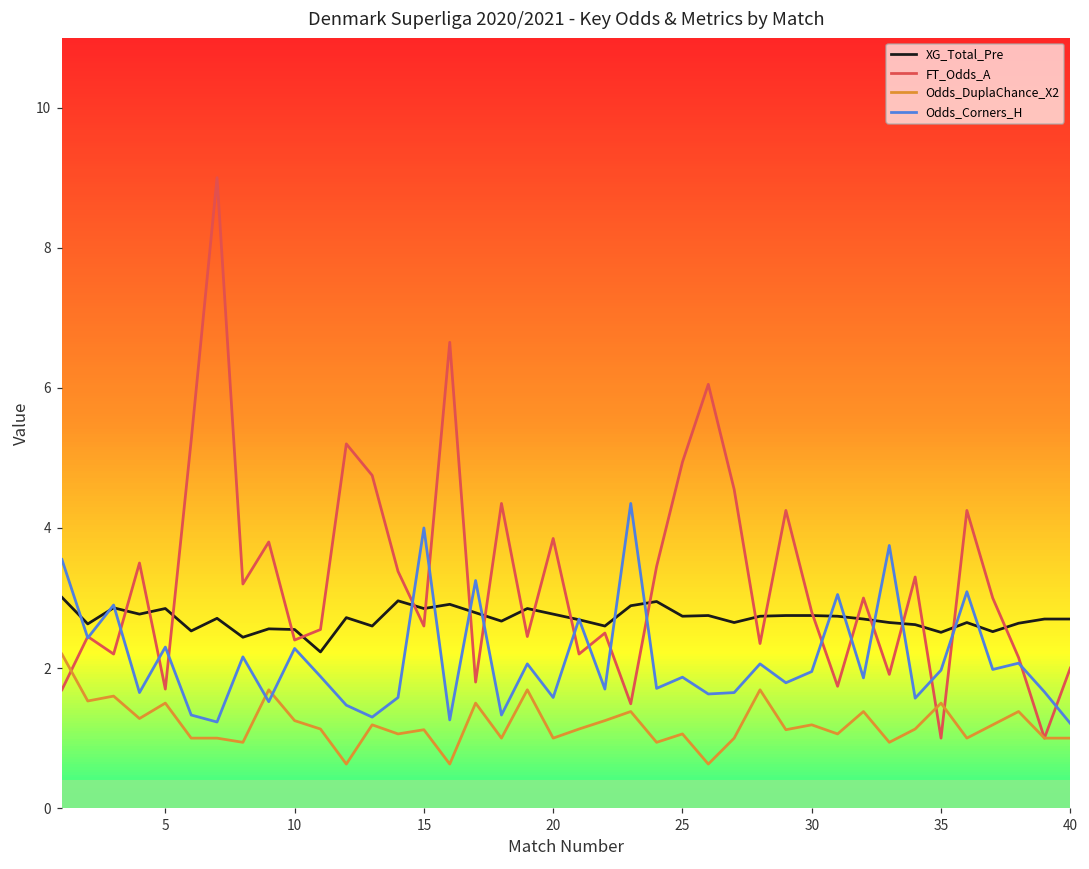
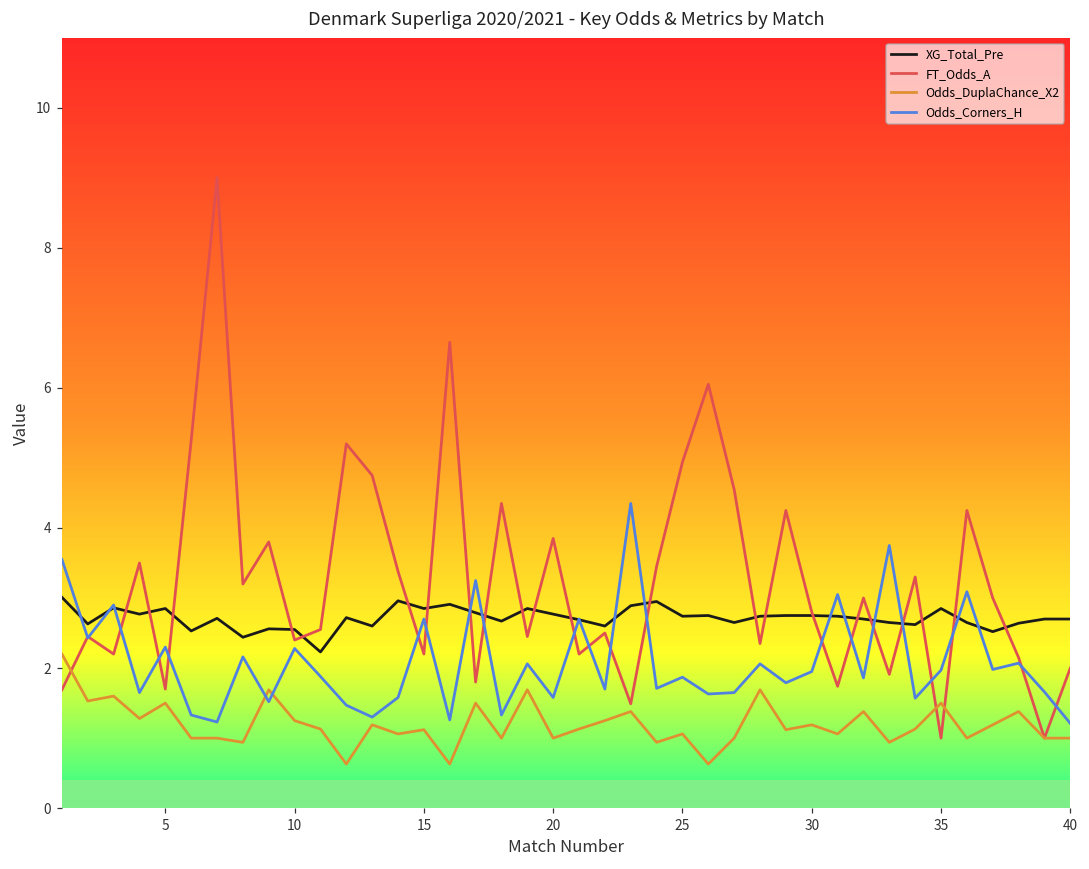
FT_Odds_A, 15: 2.6 -> 2.2
Odds_Corners_H, 15: 4.0 -> 2.7
XG_Total_Pre, 35: 2.5 -> 2.9
